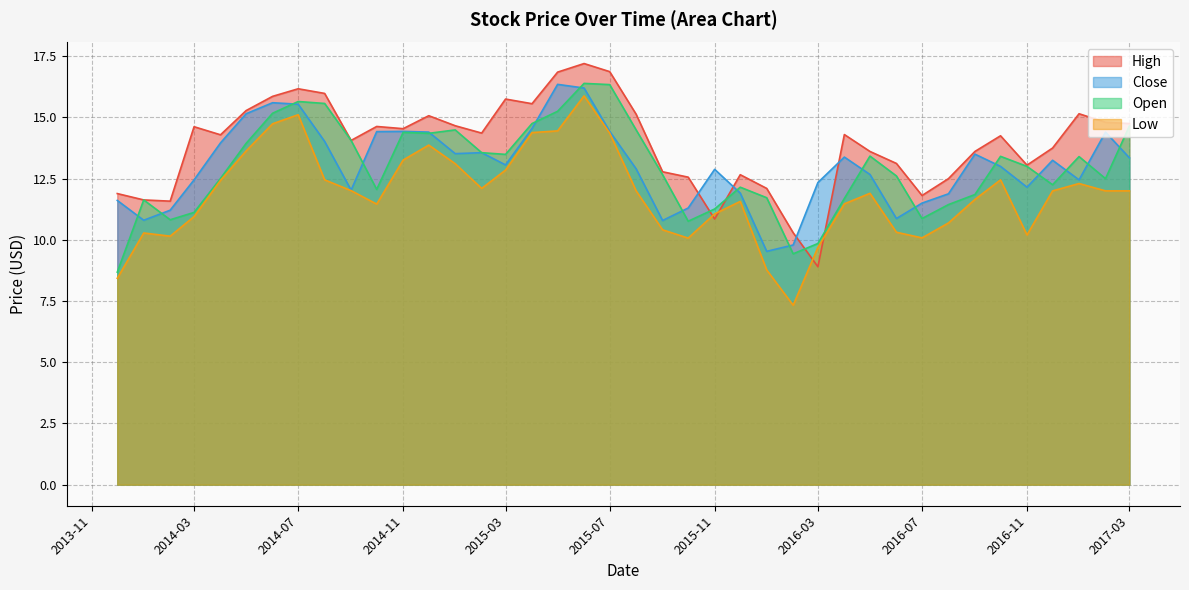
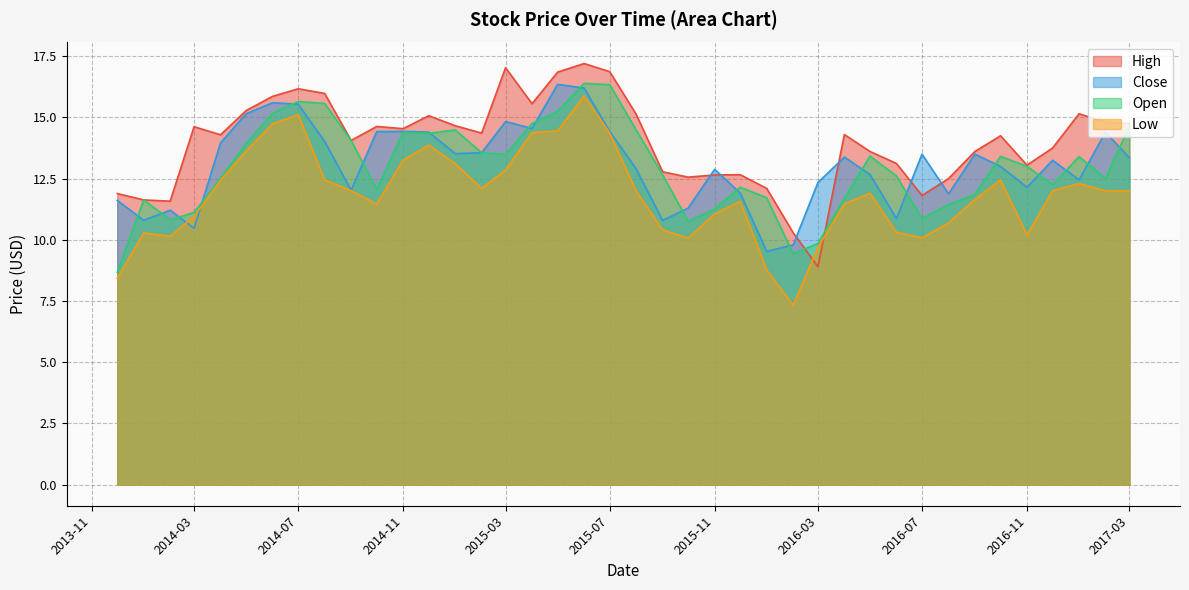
Close, 2014-03: 12.5 -> 10.5
High, 2015-03: 15.8 -> 17.0
Close, 2015-03: 13.1 -> 14.8
High, 2015-11: 10.9 -> 12.7
Close, 2016-07: 11.5 -> 13.5
